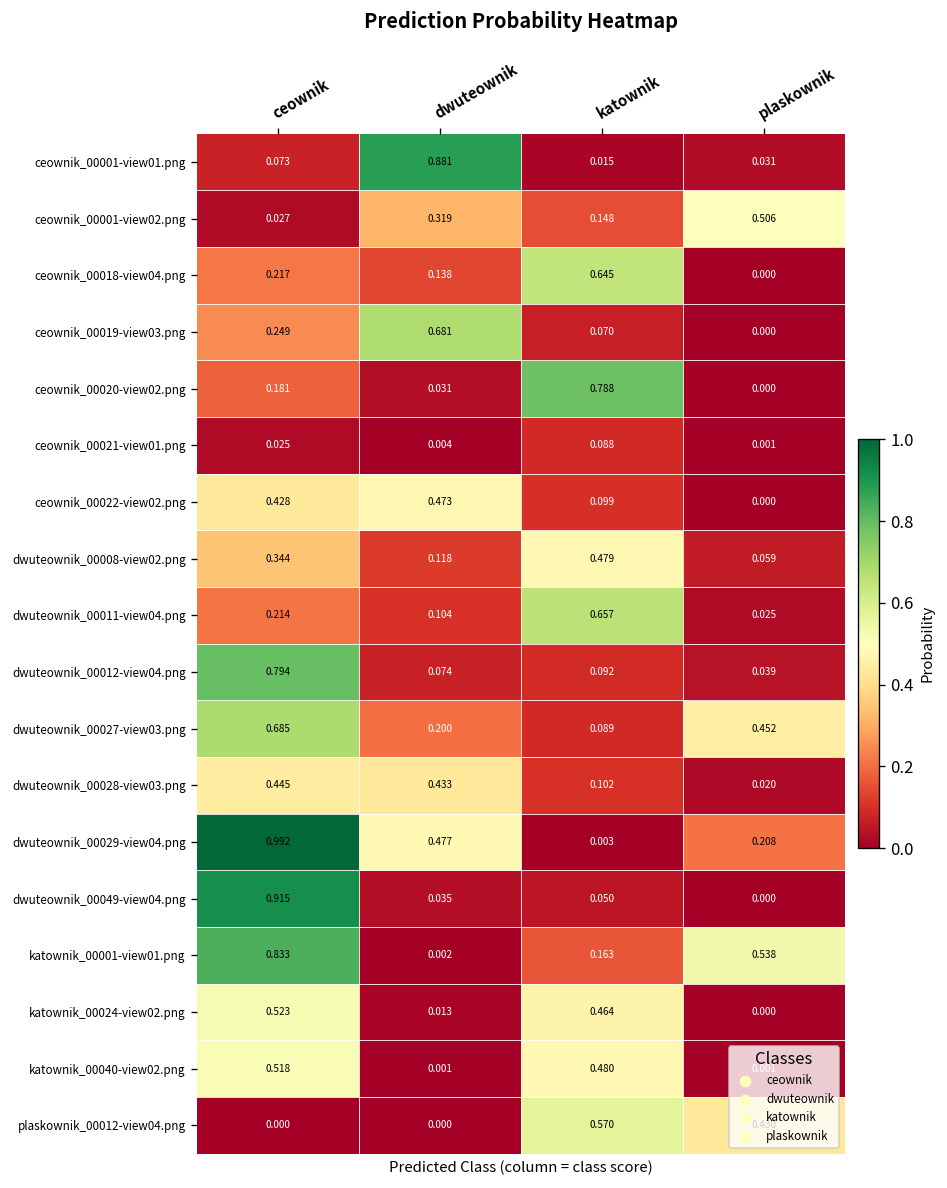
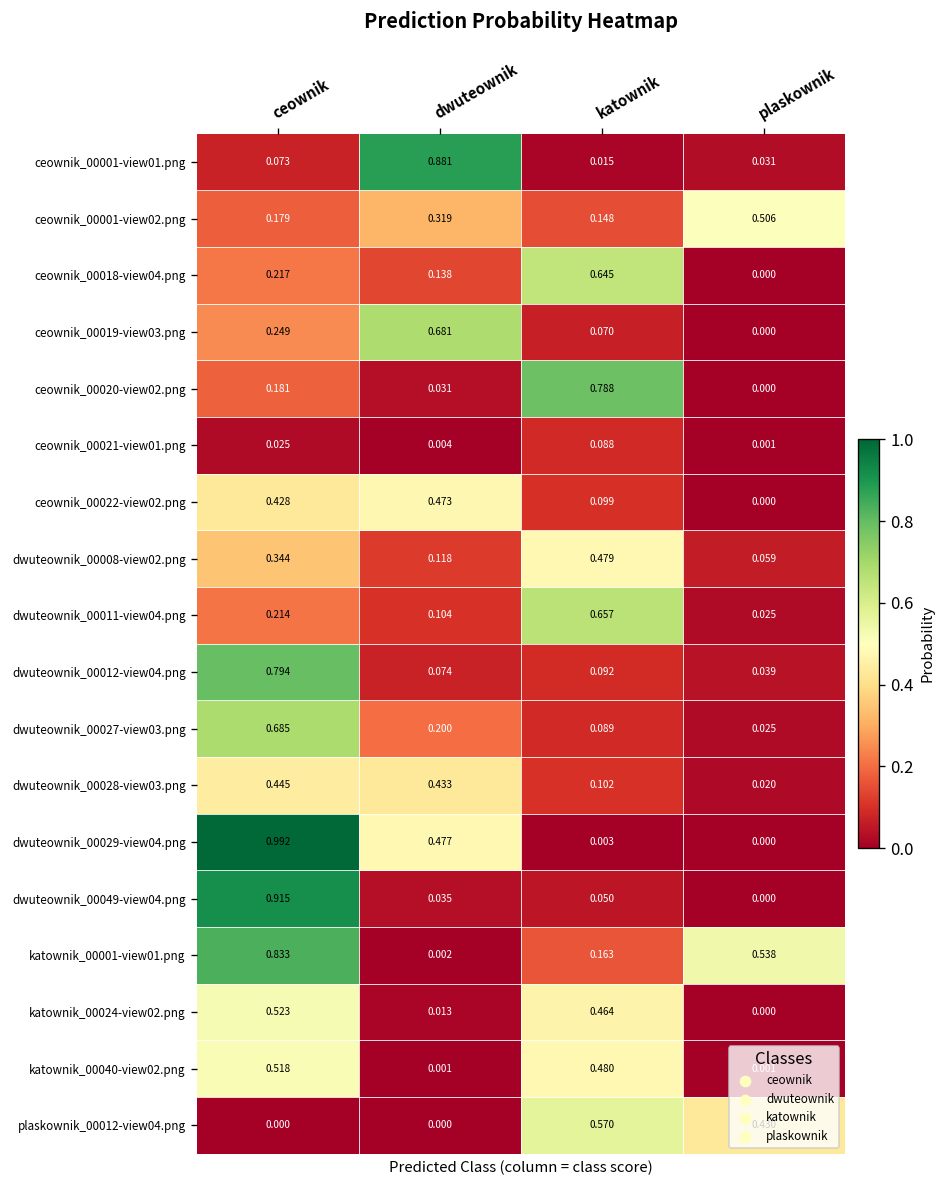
ceownik_00001-view02.png, ceownik: 0.027 -> 0.179
dwuteownik_00027-view03.png, plaskownik: 0.452 -> 0.025
dwuteownik_00029-view04.png, plaskownik: 0.208 -> 0.000
